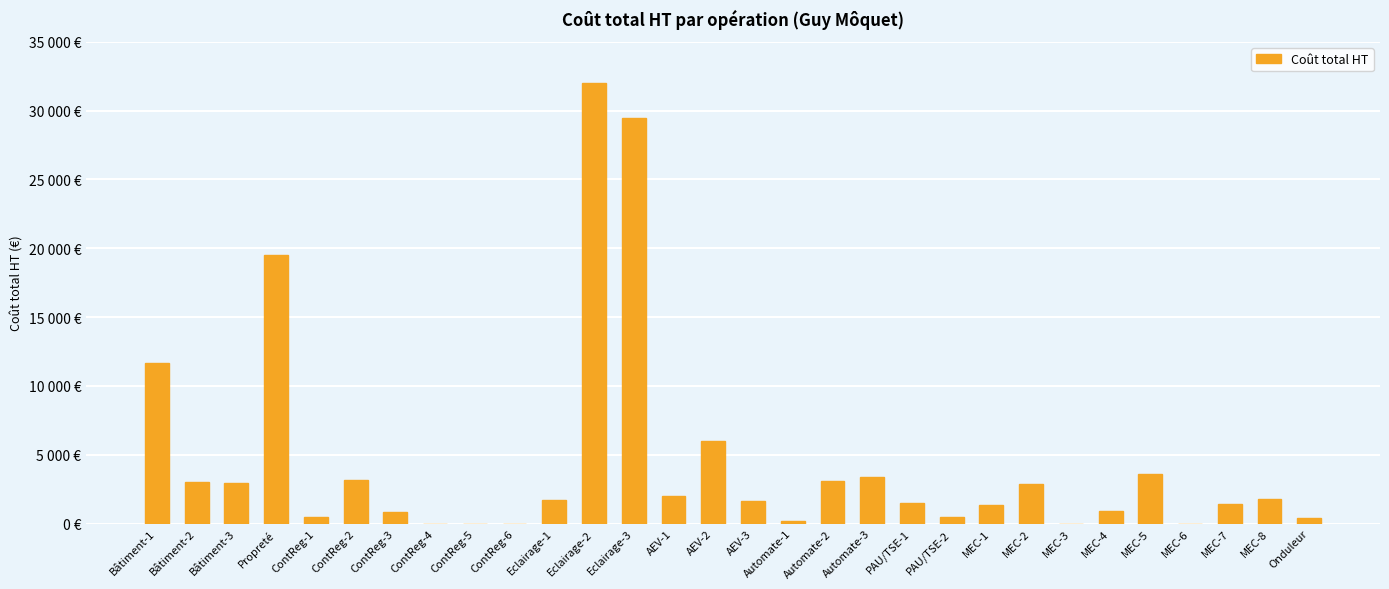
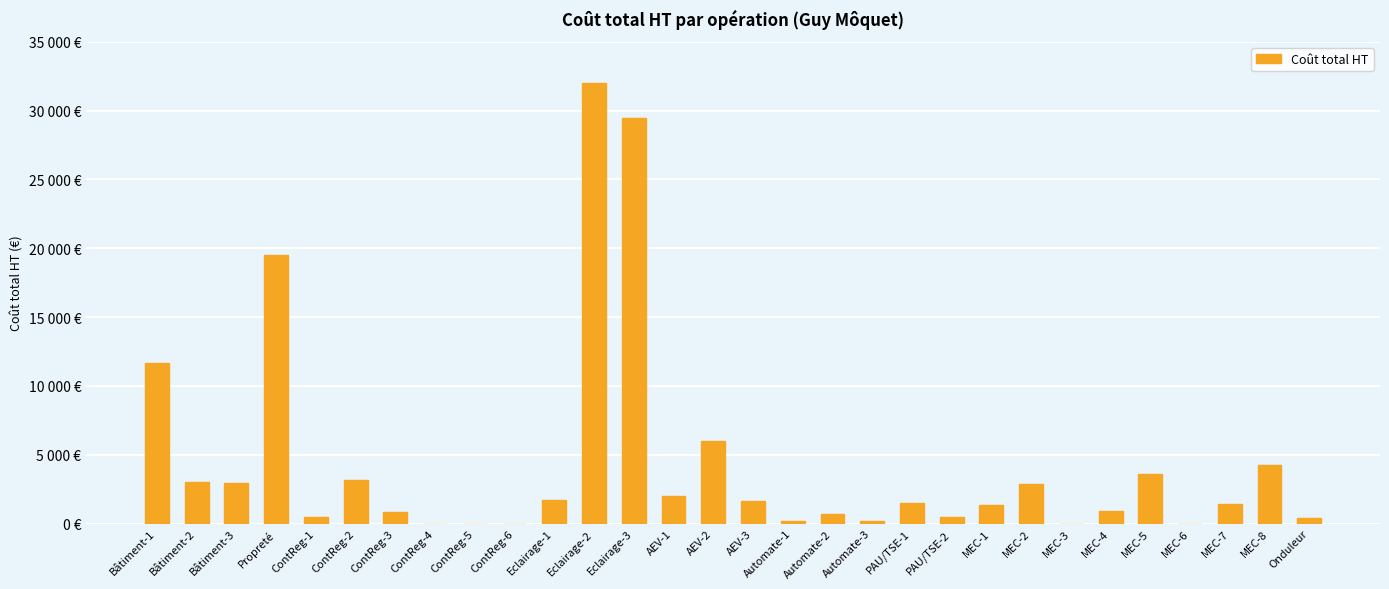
Automate-2: 3100 € -> 700 €
Automate-3: 3400 € -> 200 €
MEC-8: 1800 € -> 4200 €
